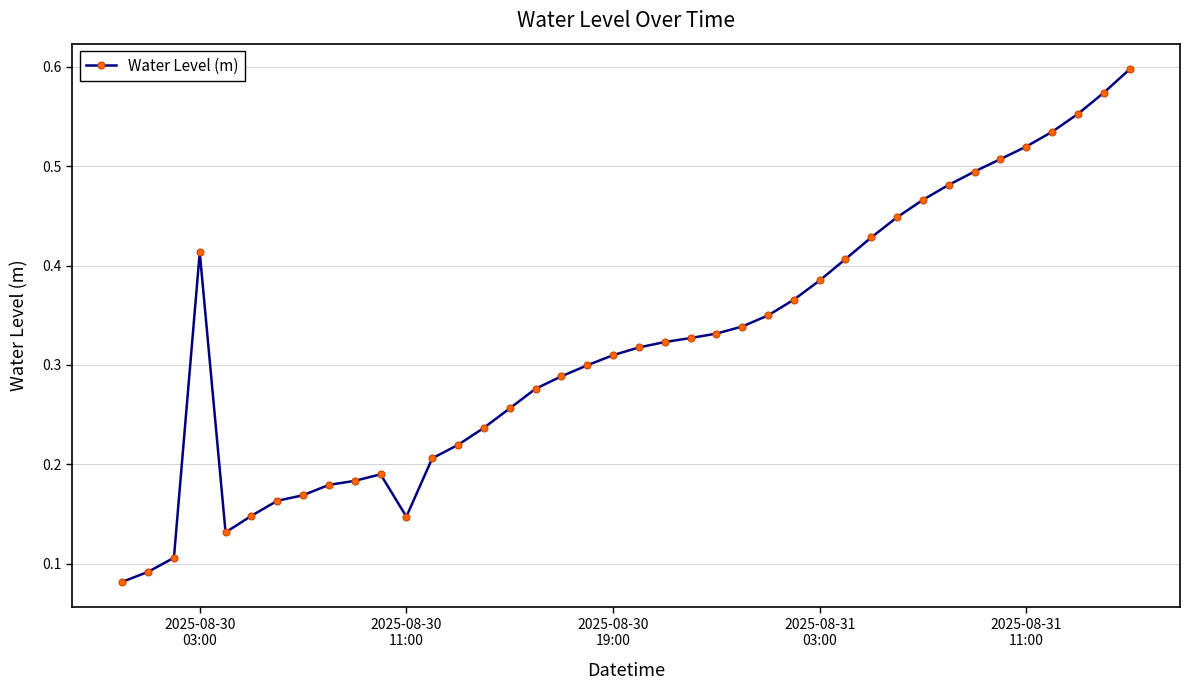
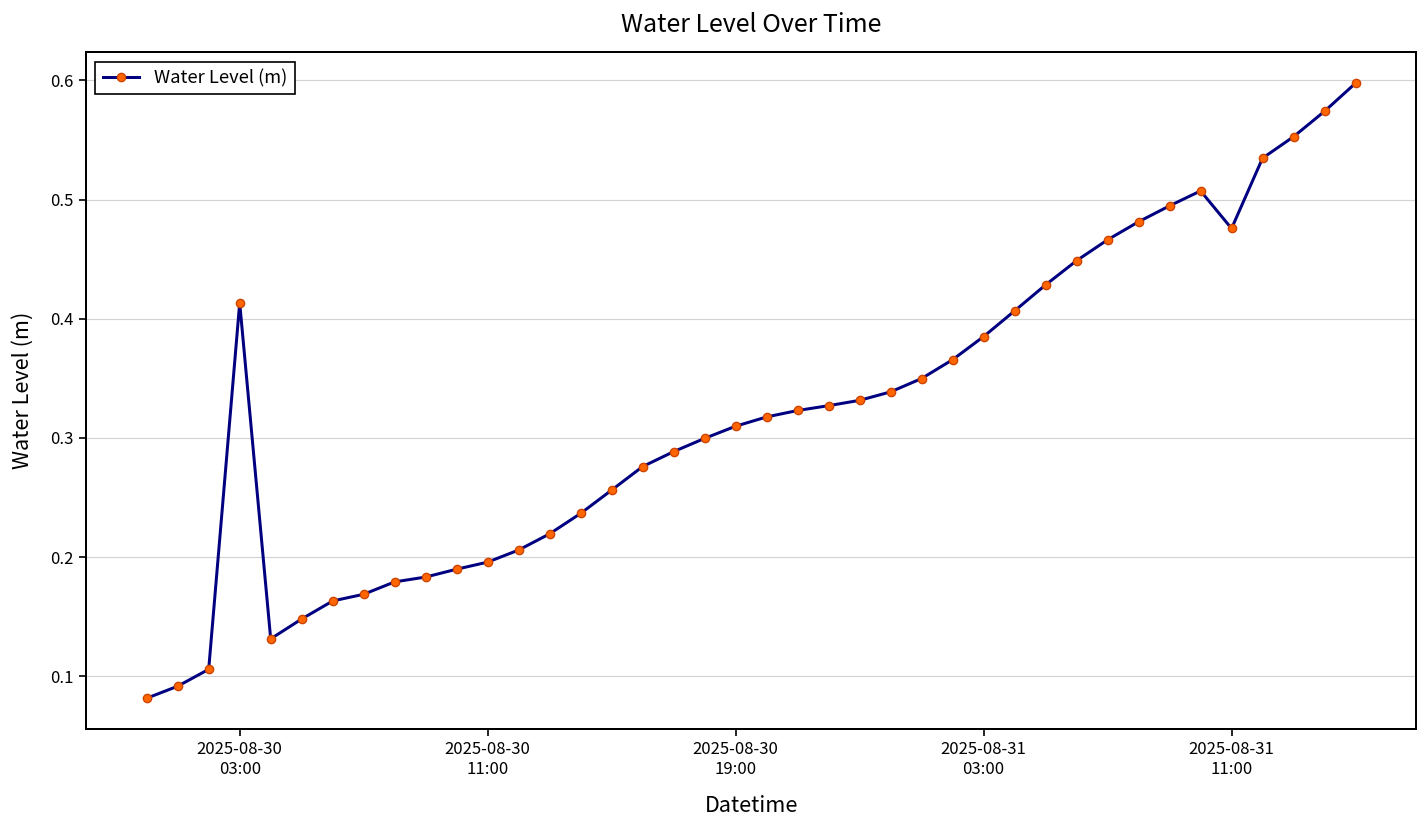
2025-08-30 11:00: 0.15 -> 0.20
2025-08-31 11:00: 0.52 -> 0.48
